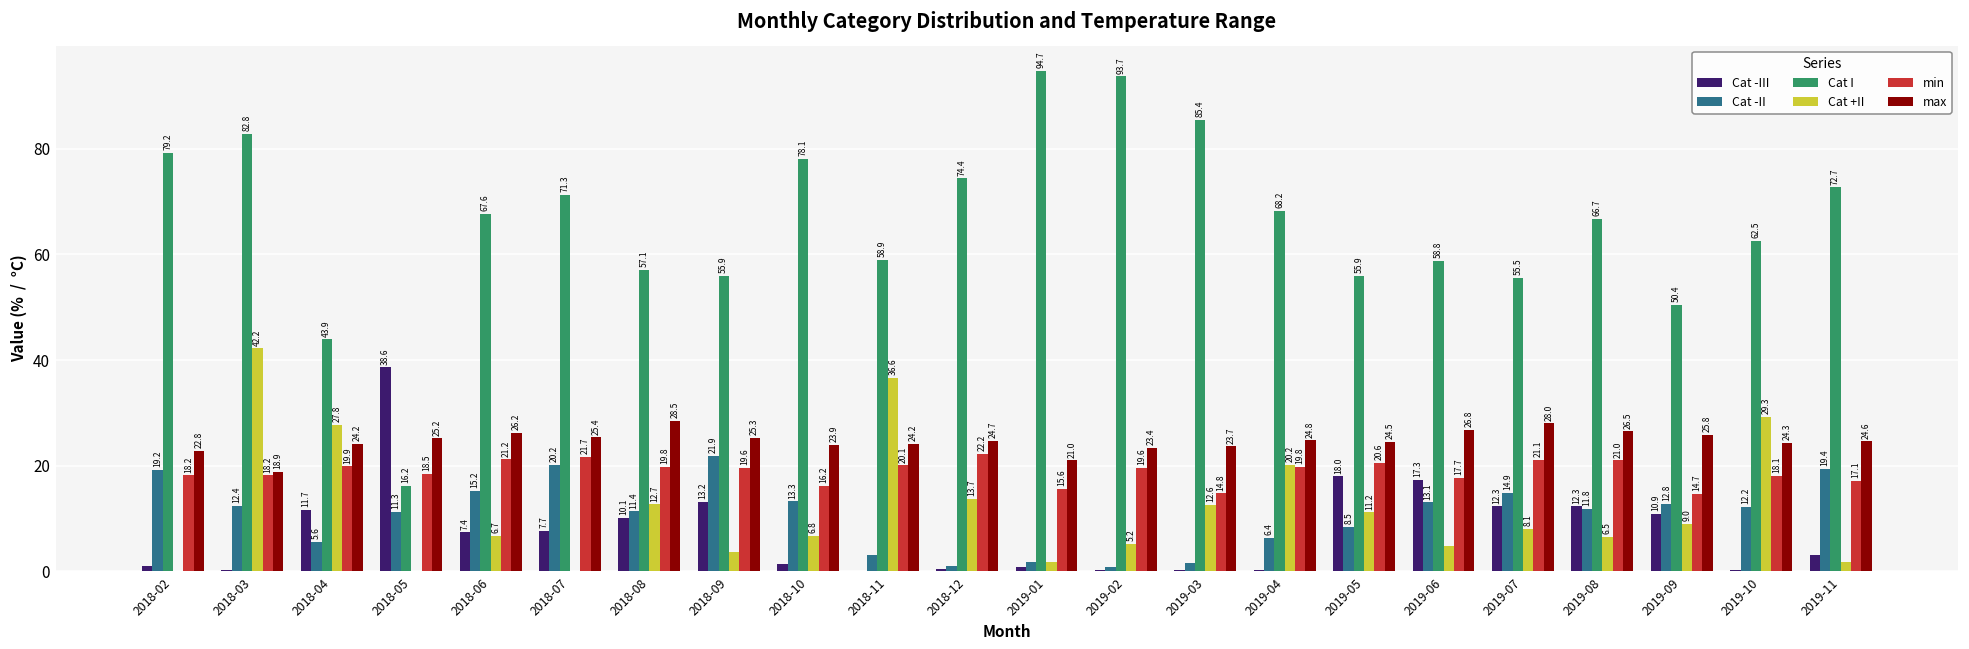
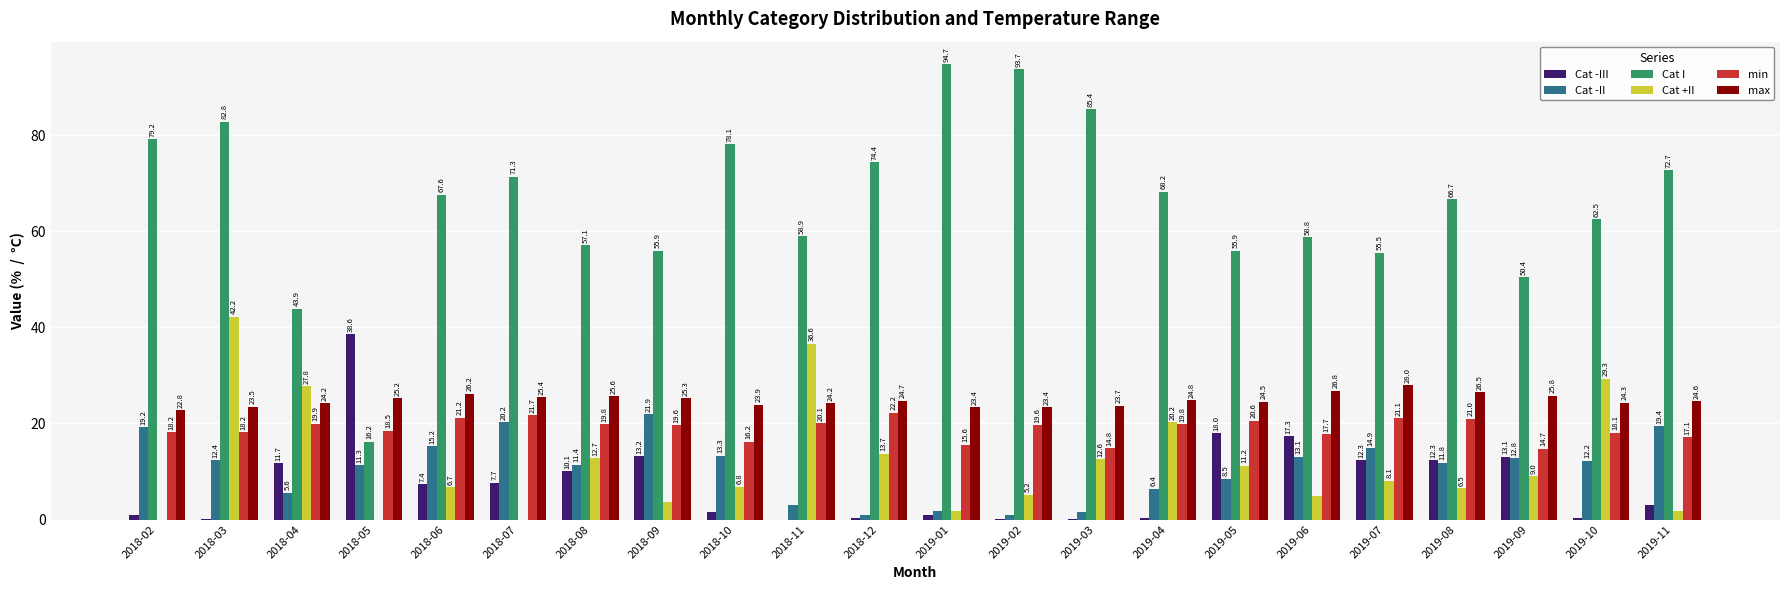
max, 2018-03: 18.9 -> 23.5
max, 2018-08: 28.5 -> 25.6
max, 2019-01: 21.0 -> 23.4
Cat -III, 2019-09: 10.9 -> 13.1
